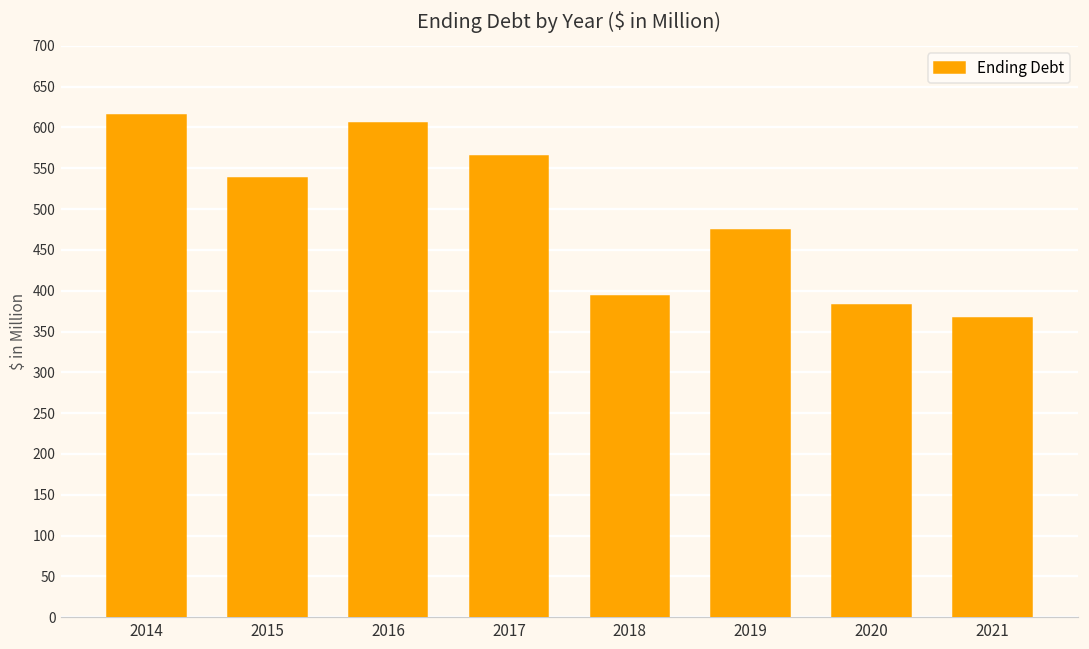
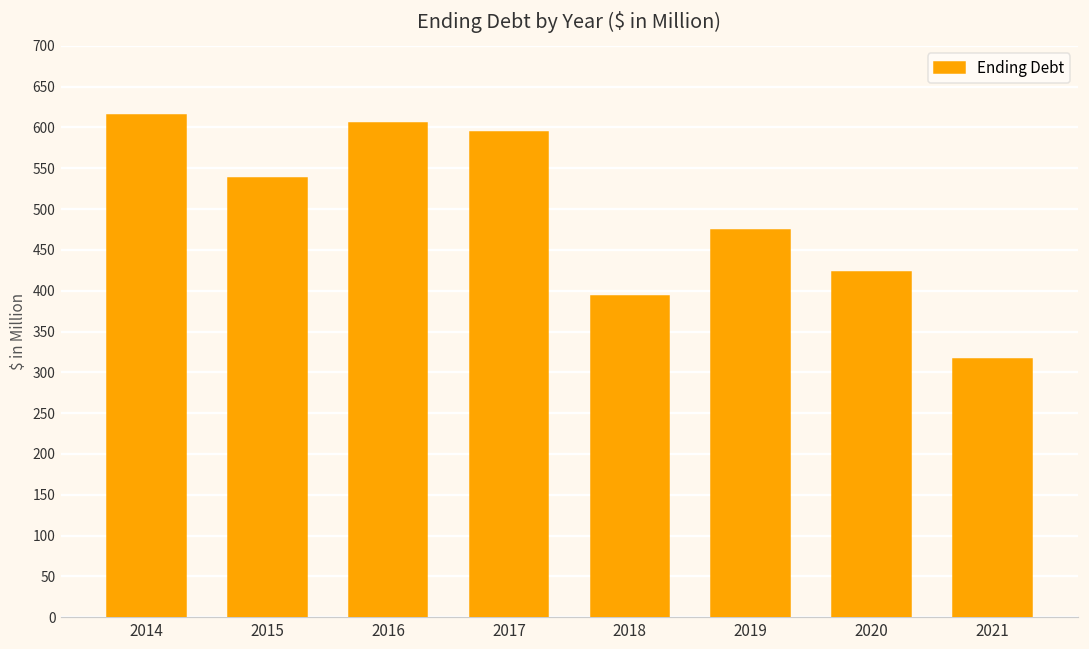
2017: 570 -> 590
2020: 380 -> 420
2021: 370 -> 320
